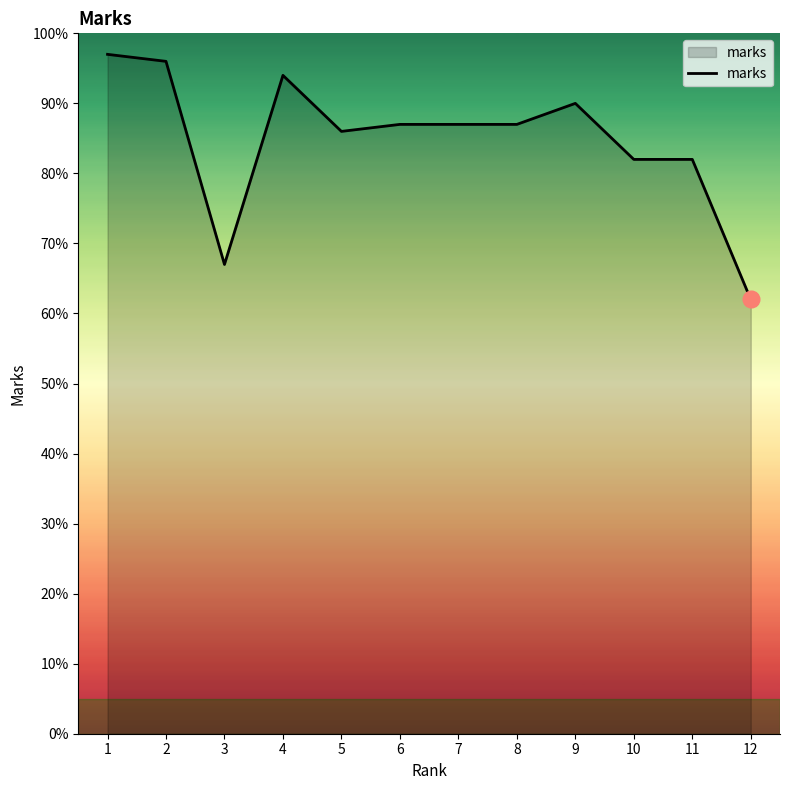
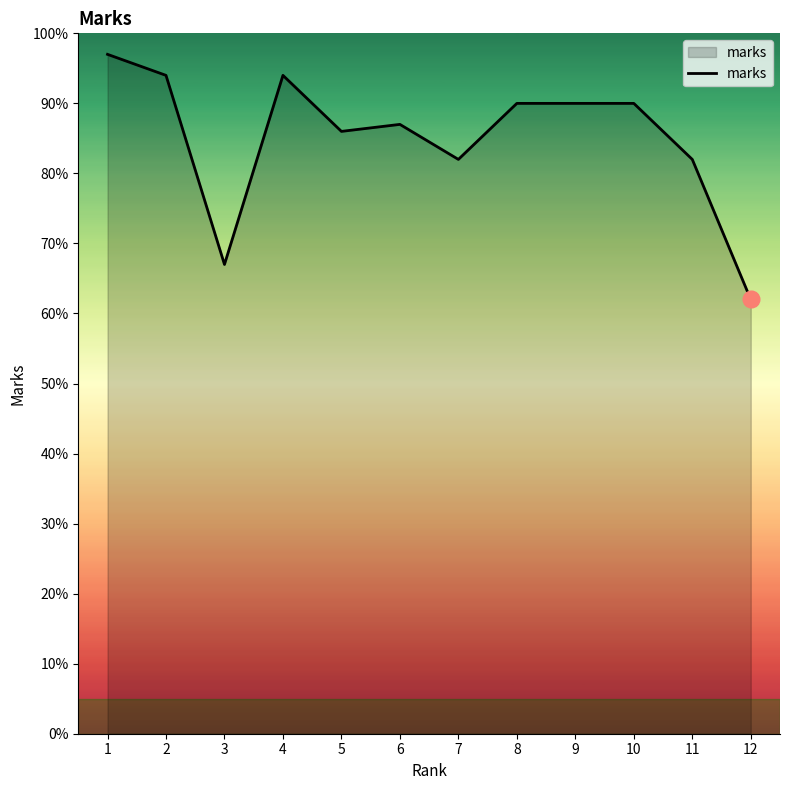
marks, 2: 96% -> 94%
marks, 7: 87% -> 82%
marks, 8: 87% -> 90%
marks, 10: 82% -> 90%
